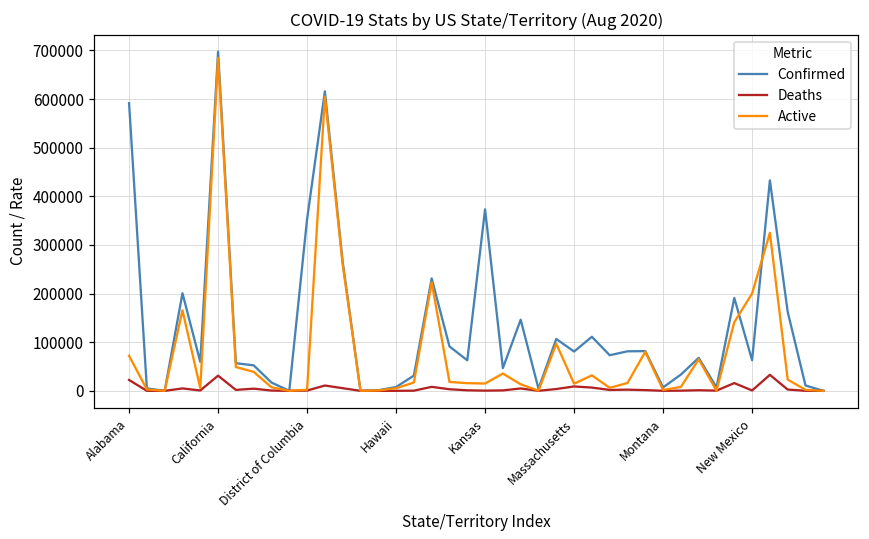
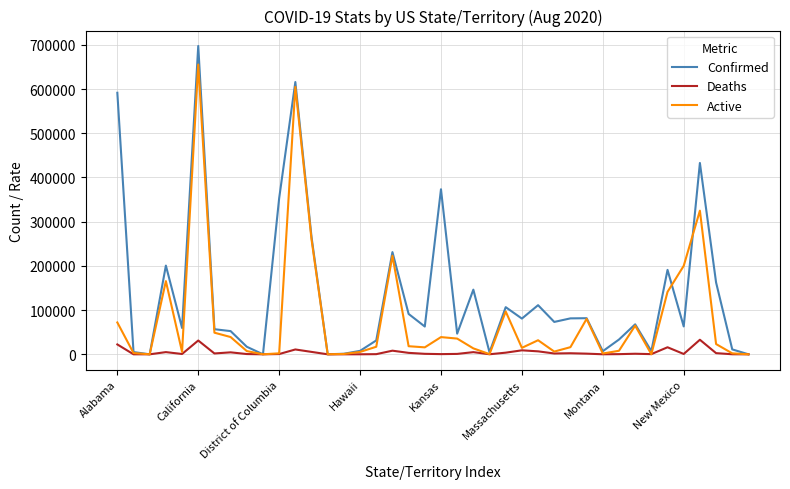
Active, California: 680000 -> 660000
Active, Kansas: 20000 -> 40000
